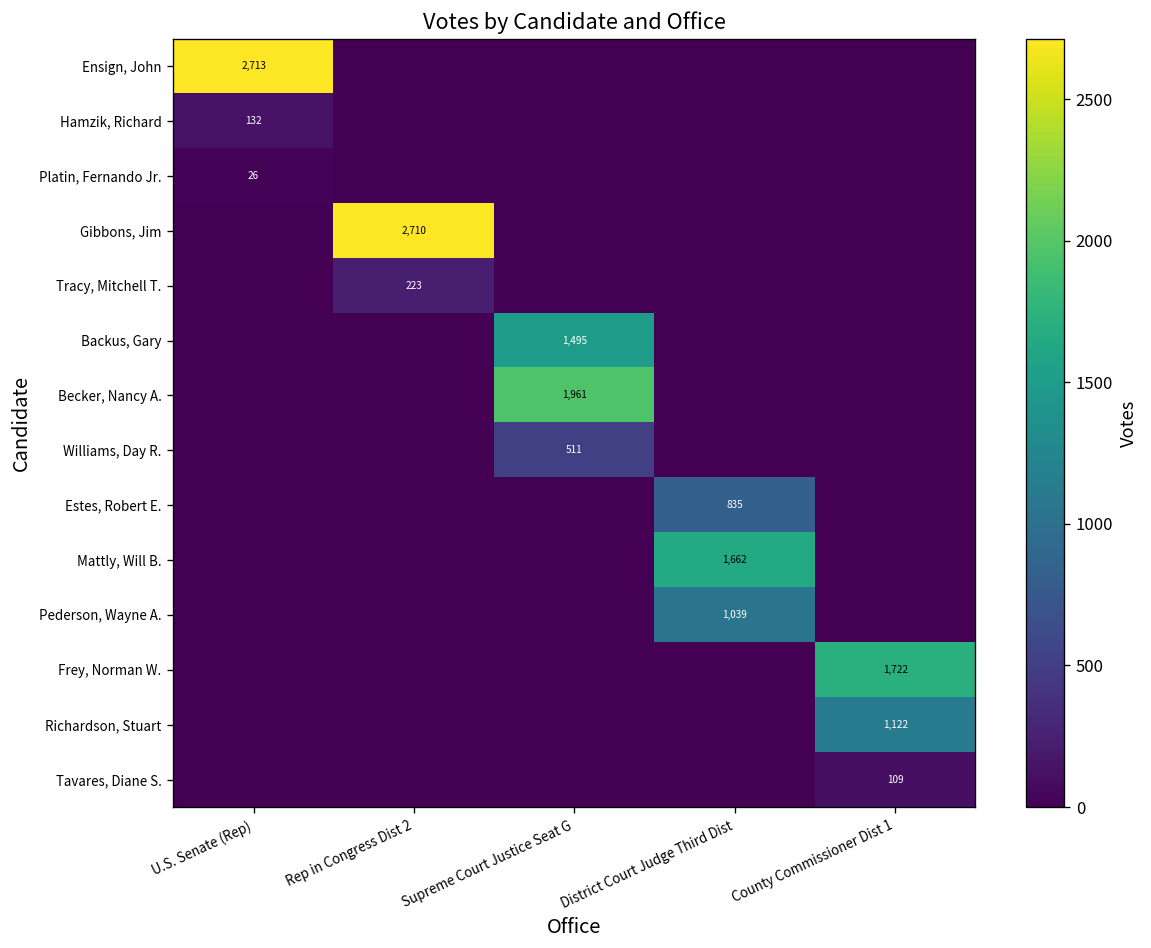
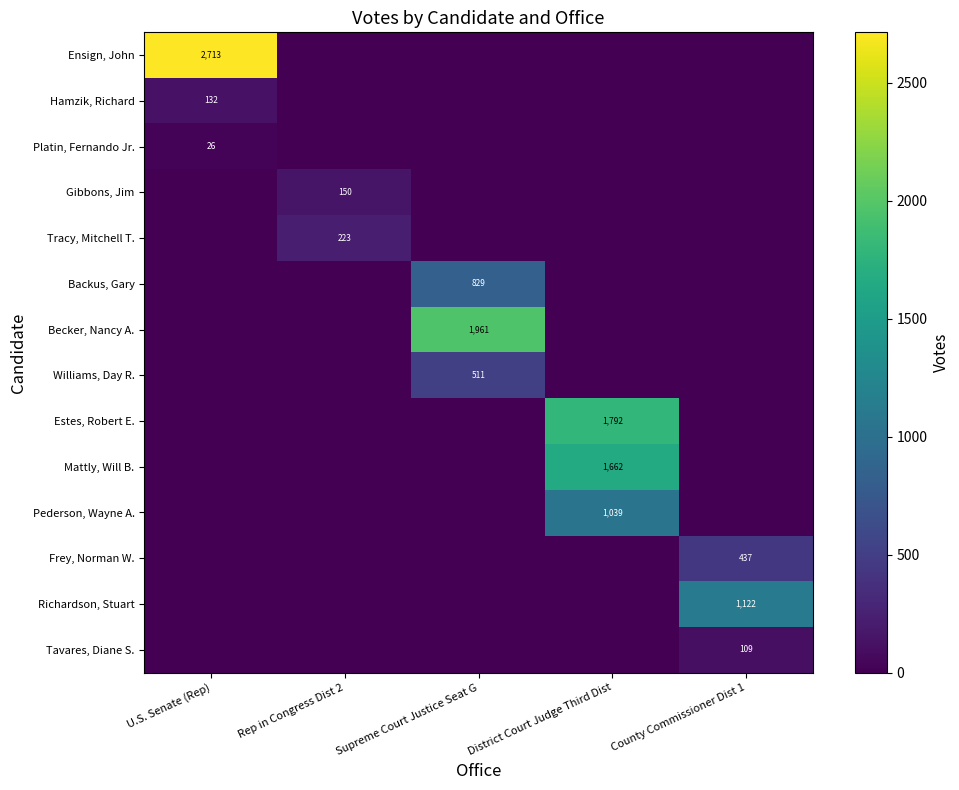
Gibbons, Jim, Rep in Congress Dist 2: 2,710 -> 150
Backus, Gary, Supreme Court Justice Seat G: 1,495 -> 829
Estes, Robert E., District Court Judge Third Dist: 835 -> 1,792
Frey, Norman W., County Commissioner Dist 1: 1,722 -> 437
